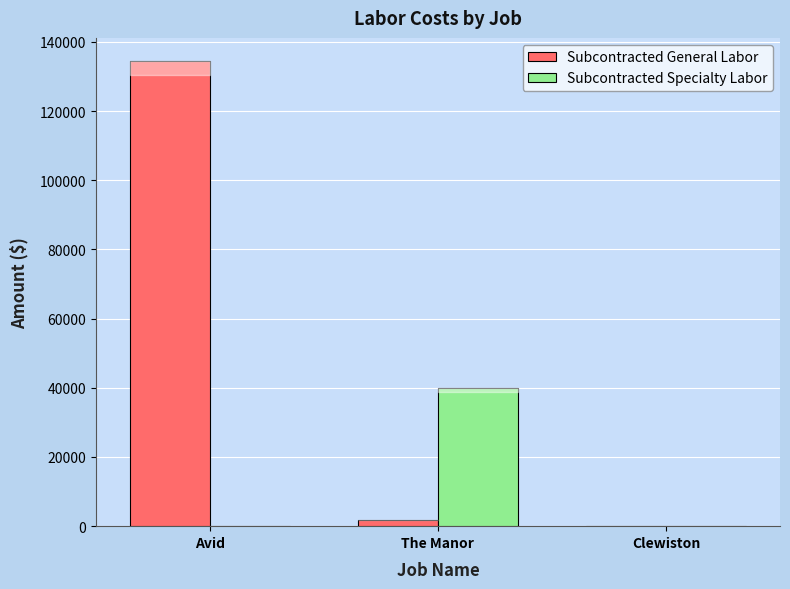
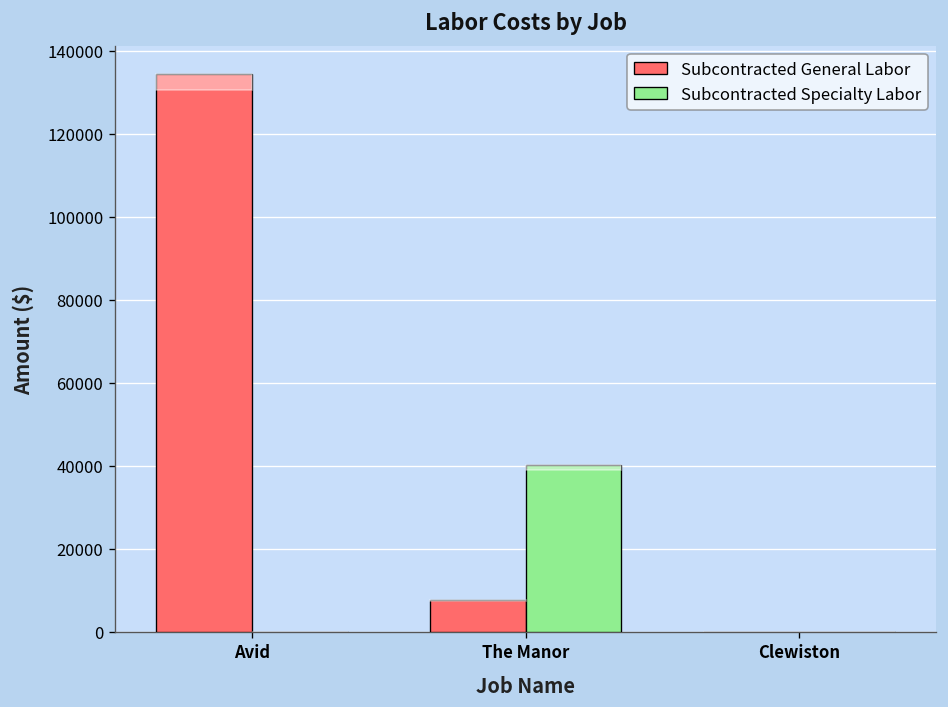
Subcontracted General Labor, The Manor: 2000 -> 8000
